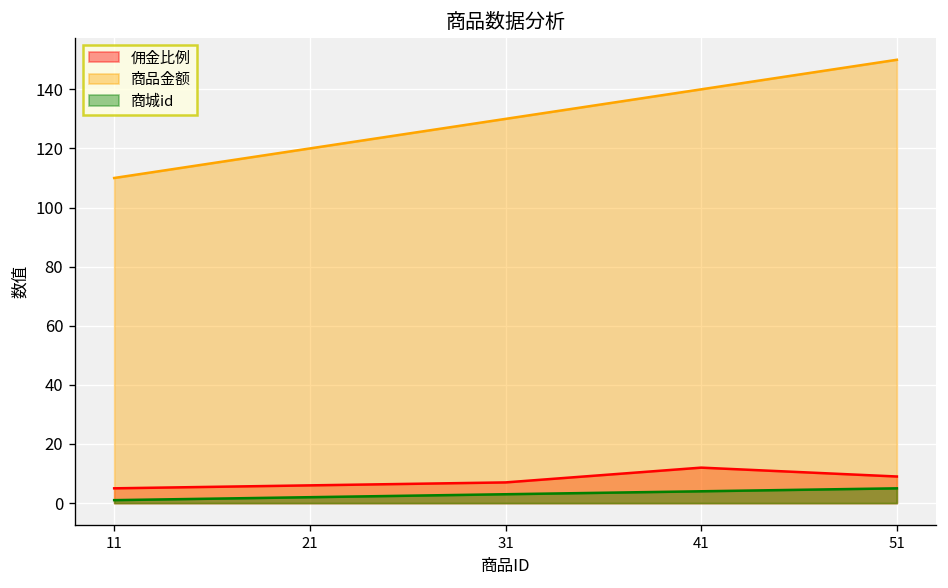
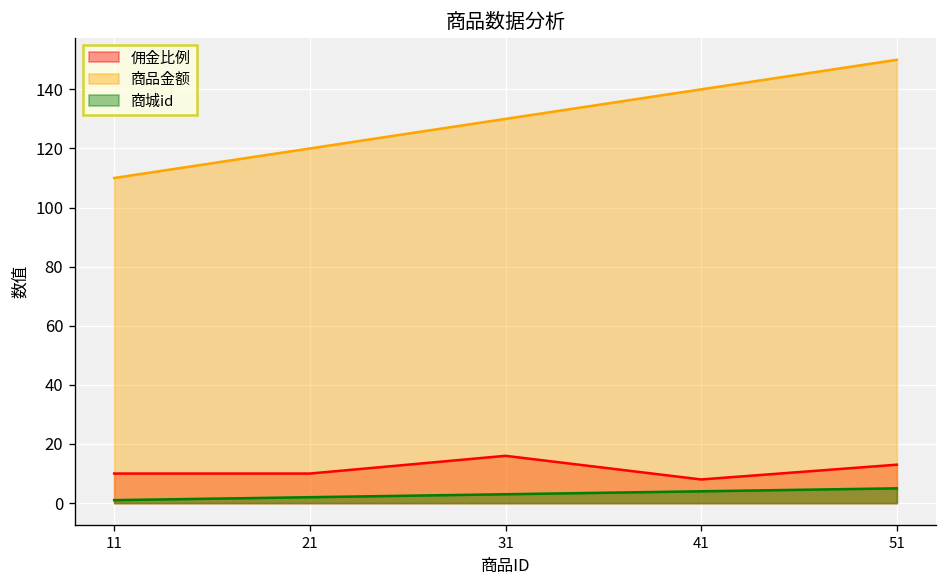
佣金比例, 11: 5 -> 10
佣金比例, 21: 6 -> 10
佣金比例, 31: 7 -> 16
佣金比例, 41: 12 -> 8
佣金比例, 51: 9 -> 13
